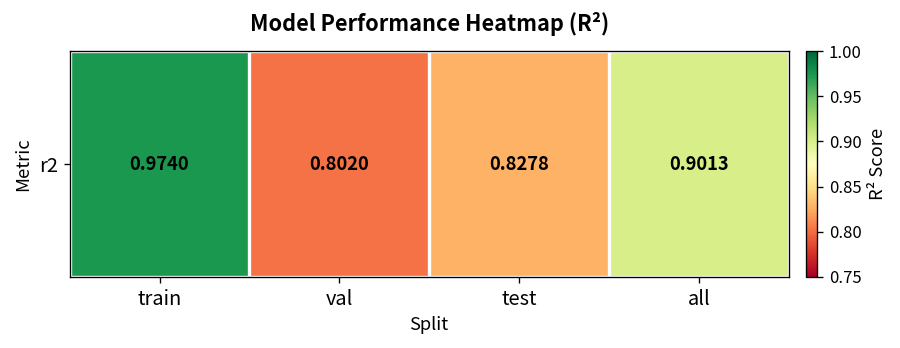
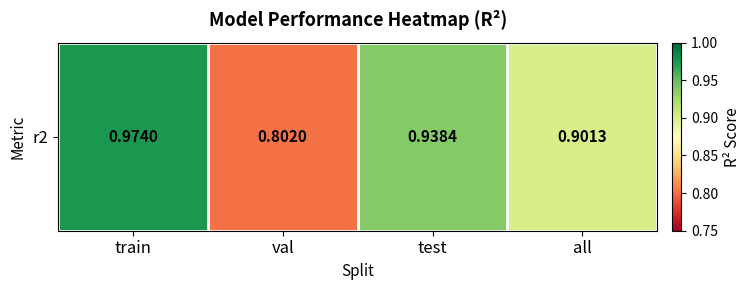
r2, test: 0.8278 -> 0.9384
